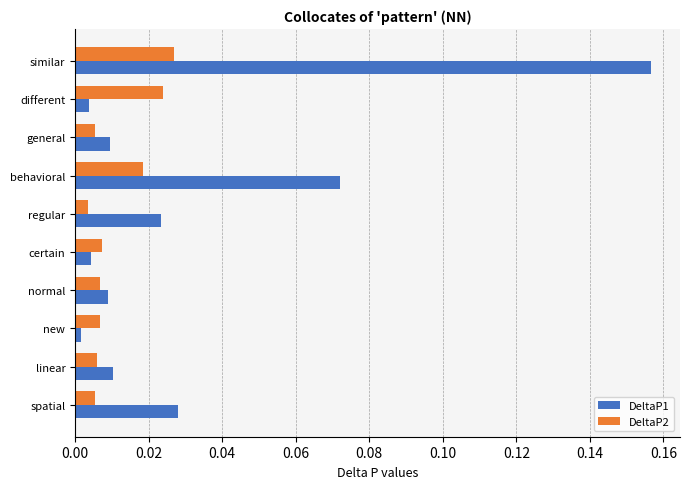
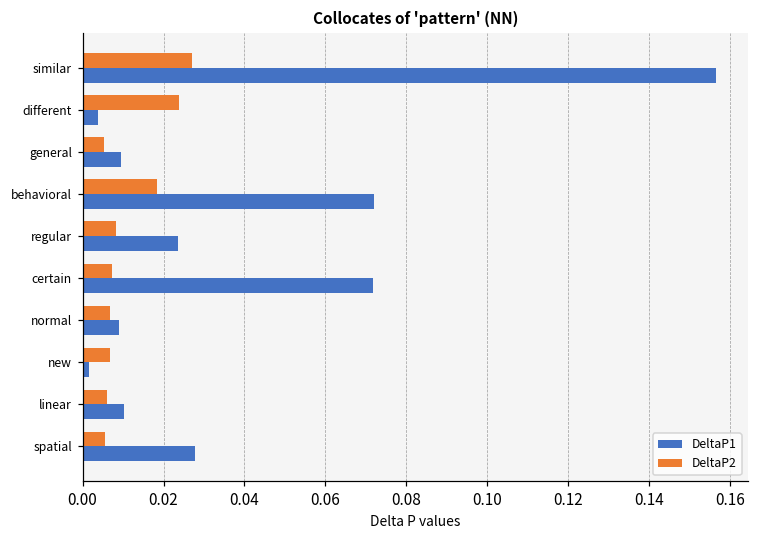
DeltaP2, regular: 0.003 -> 0.008
DeltaP1, certain: 0.004 -> 0.072
